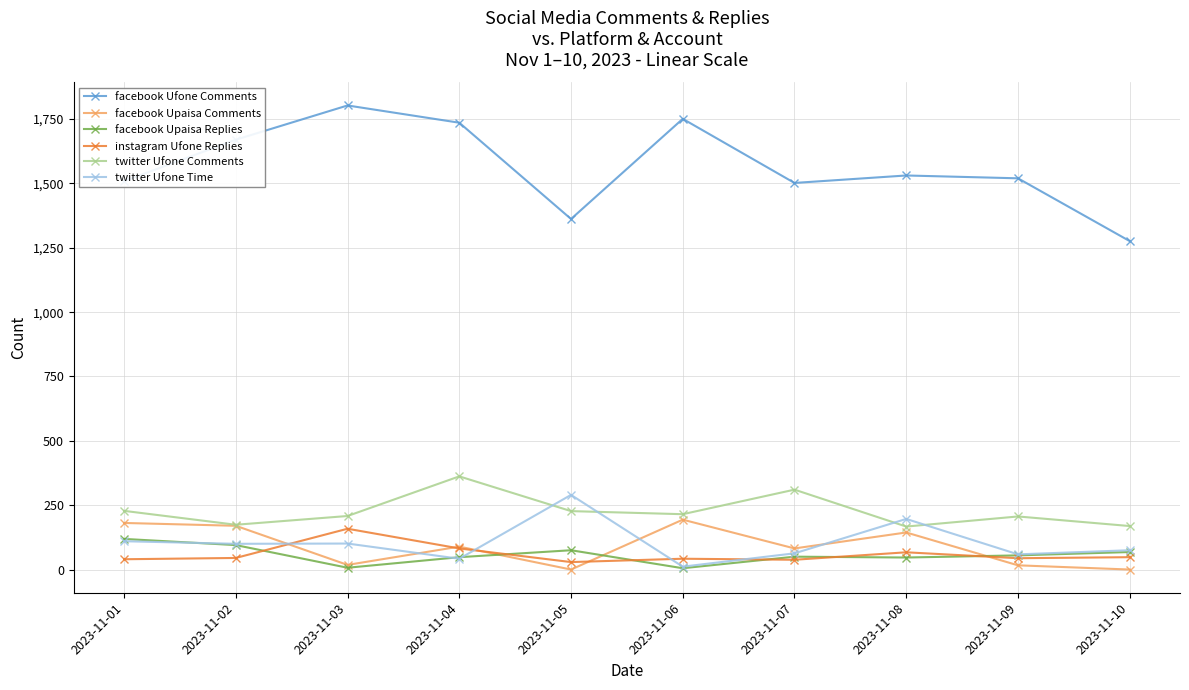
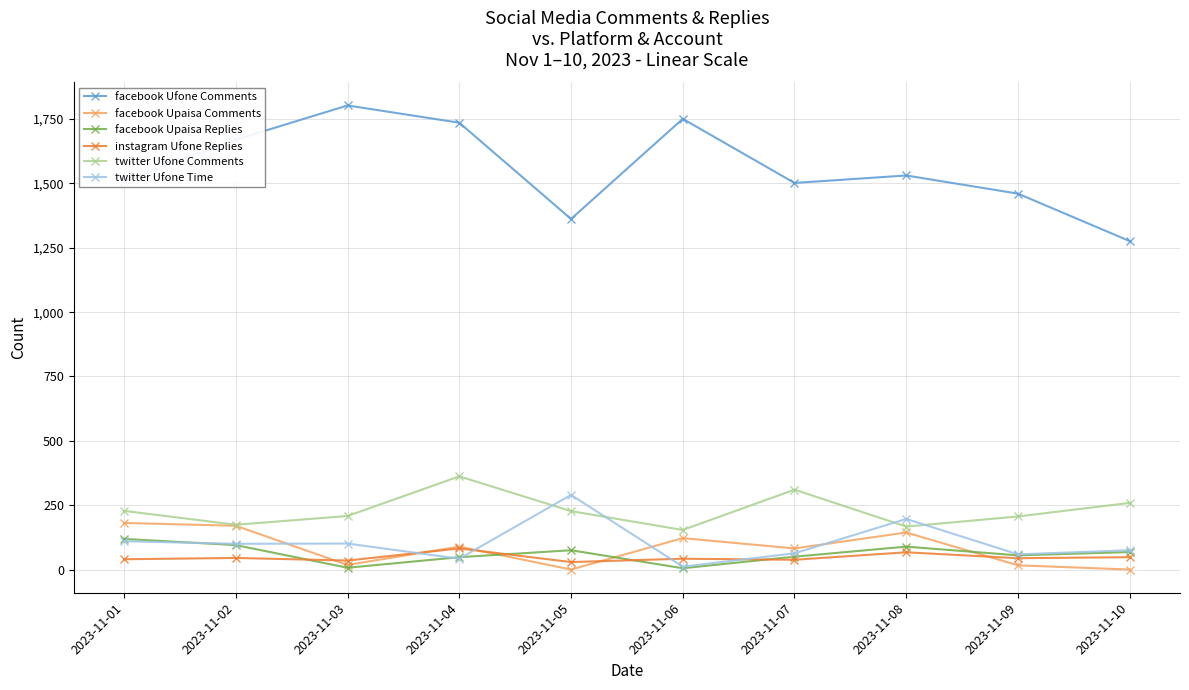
instagram Ufone Replies, 2023-11-03: 160 -> 40
facebook Upaisa Comments, 2023-11-06: 190 -> 120
twitter Ufone Comments, 2023-11-06: 220 -> 150
facebook Upaisa Replies, 2023-11-08: 50 -> 90
facebook Ufone Comments, 2023-11-09: 1,520 -> 1,460
twitter Ufone Comments, 2023-11-10: 170 -> 260
